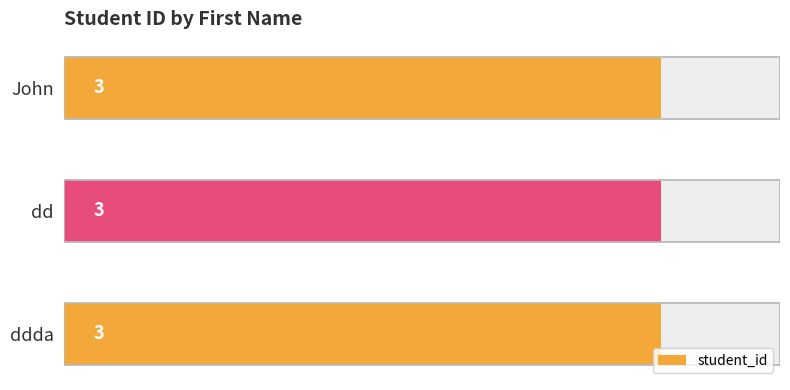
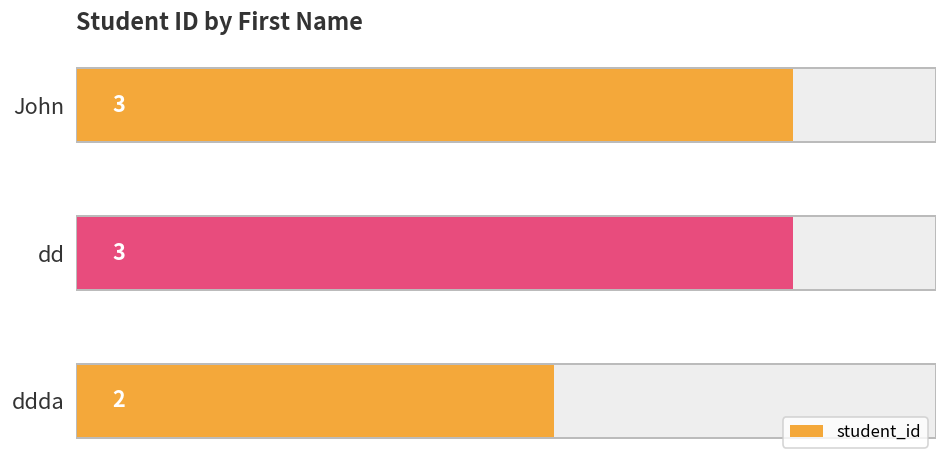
student_id, ddda: 3 -> 2
